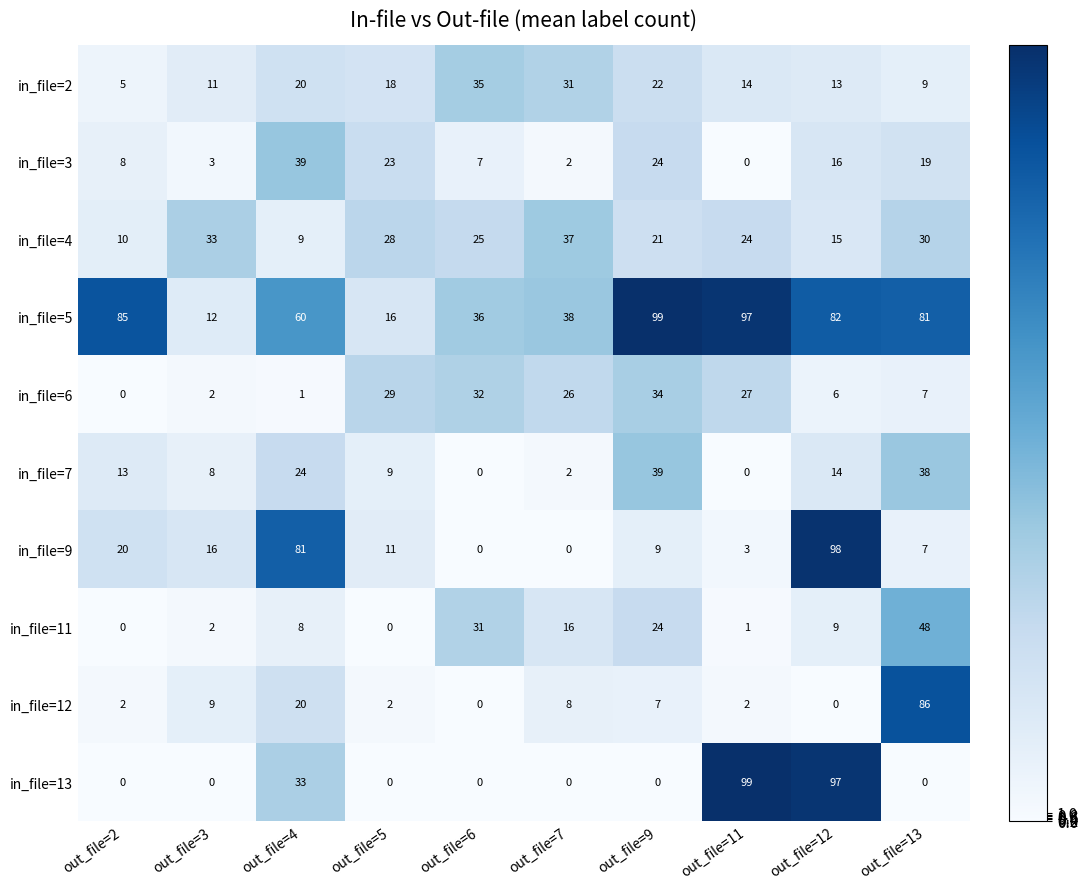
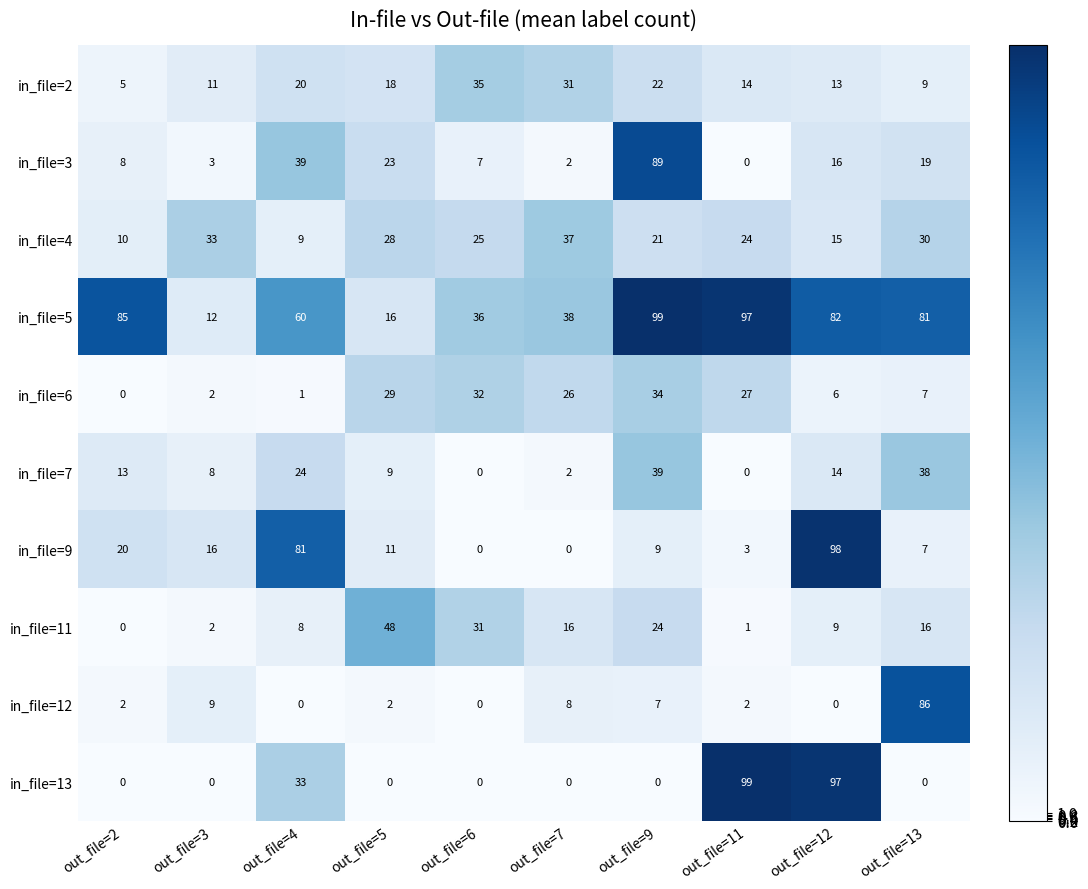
in_file=3, out_file=9: 24 -> 89
in_file=11, out_file=5: 0 -> 48
in_file=11, out_file=13: 48 -> 16
in_file=12, out_file=4: 20 -> 0
